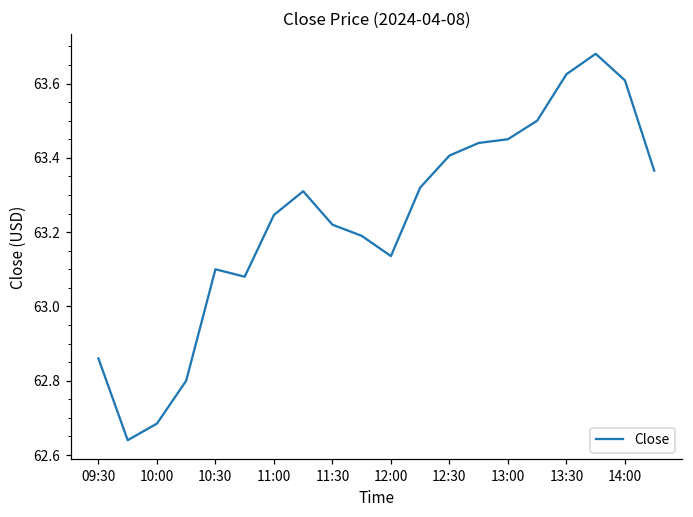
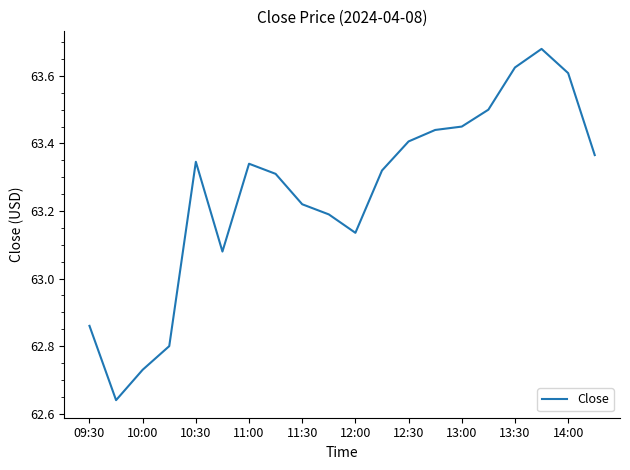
10:00: 62.68 -> 62.73
10:30: 63.10 -> 63.35
11:00: 63.25 -> 63.34
